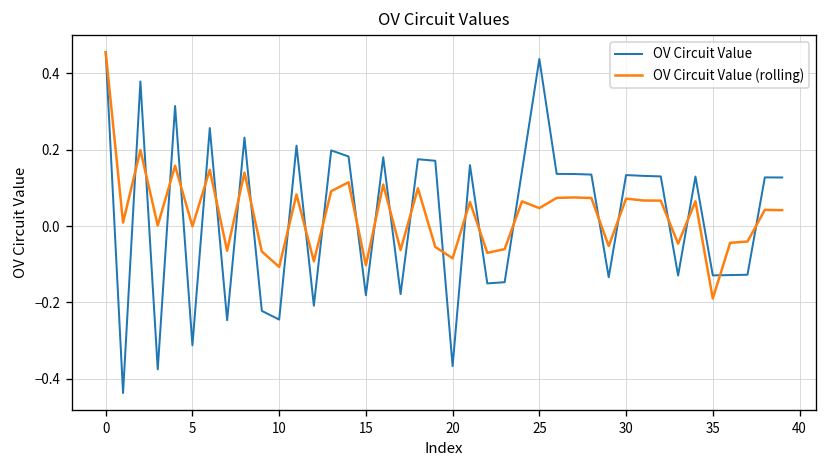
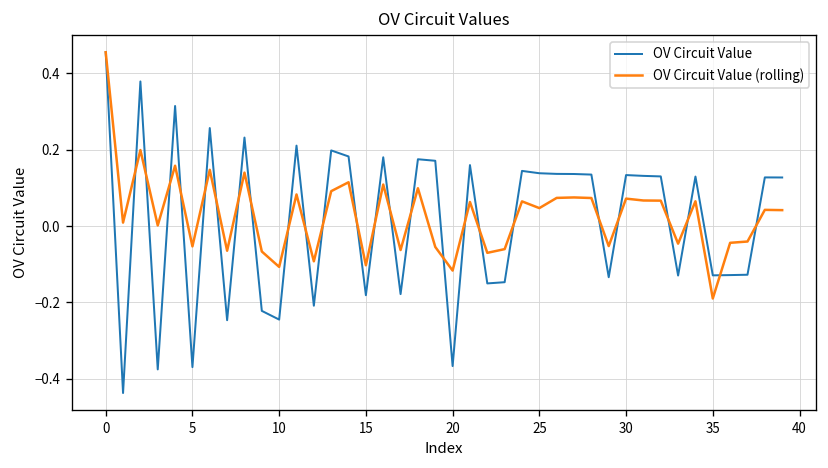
OV Circuit Value, 5: -0.31 -> -0.37
OV Circuit Value (rolling), 5: 0.00 -> -0.05
OV Circuit Value (rolling), 20: -0.08 -> -0.12
OV Circuit Value, 25: 0.44 -> 0.14
